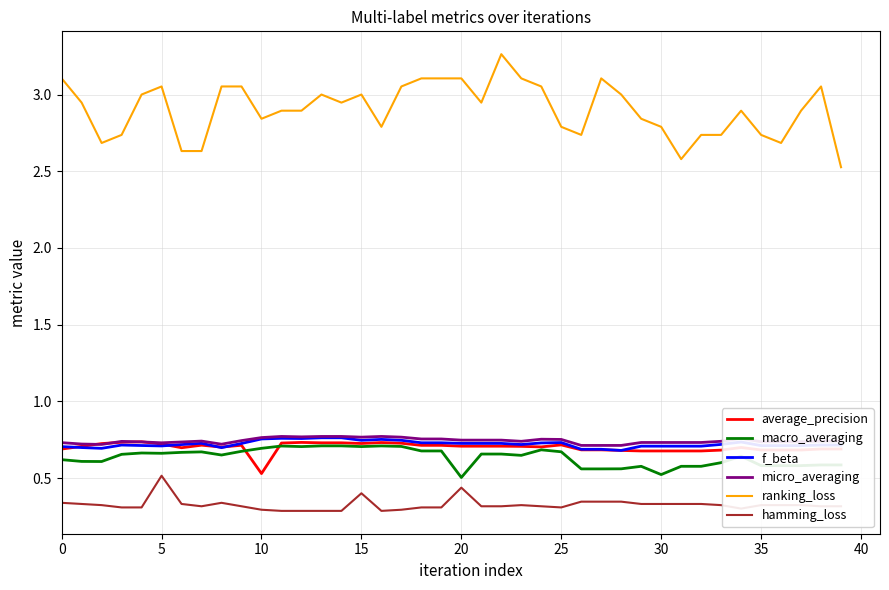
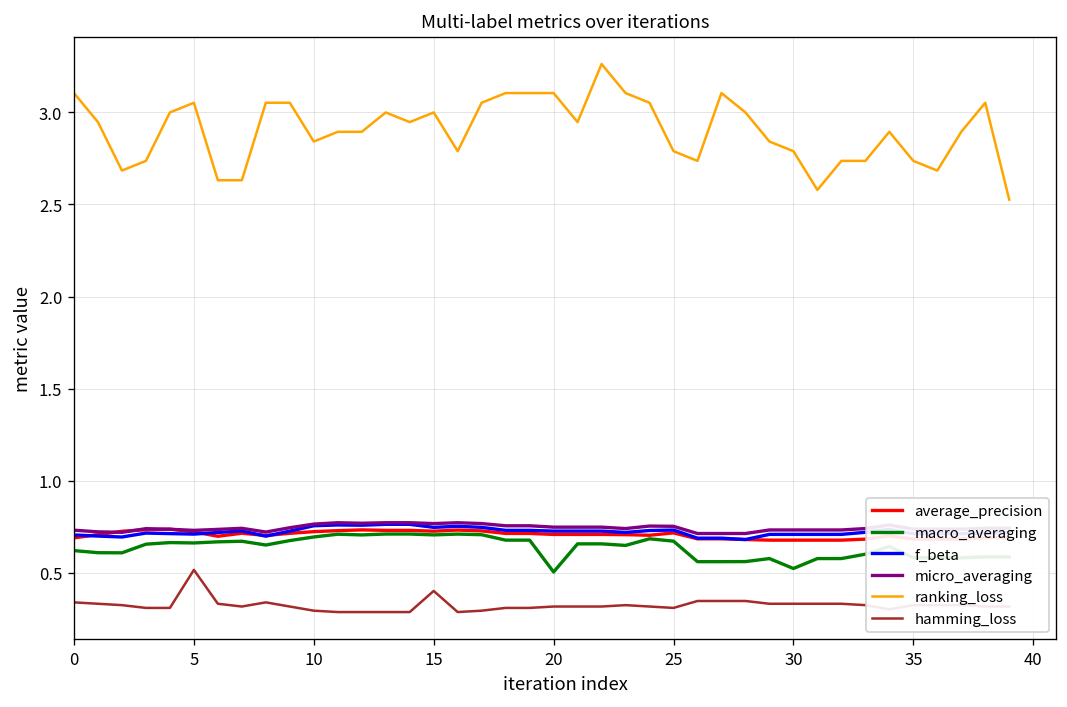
average_precision, 10: 0.53 -> 0.72
hamming_loss, 20: 0.44 -> 0.32
